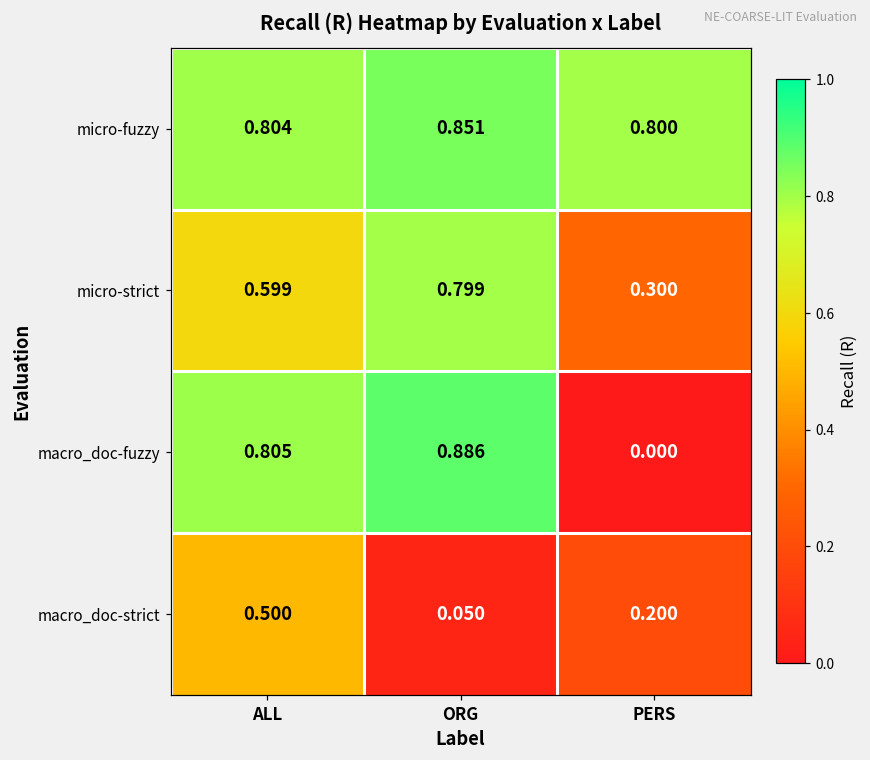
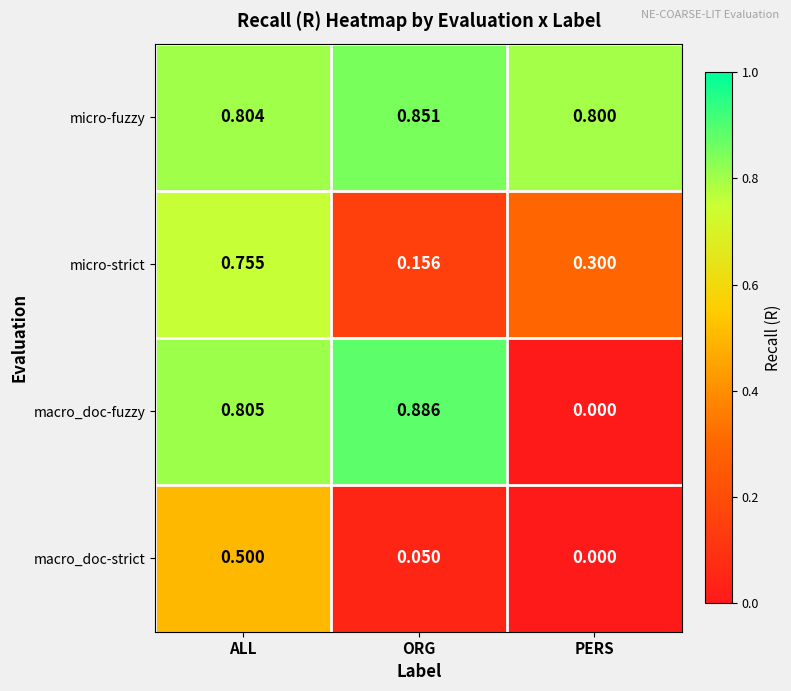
micro-strict, ALL: 0.599 -> 0.755
micro-strict, ORG: 0.799 -> 0.156
macro_doc-strict, PERS: 0.200 -> 0.000
